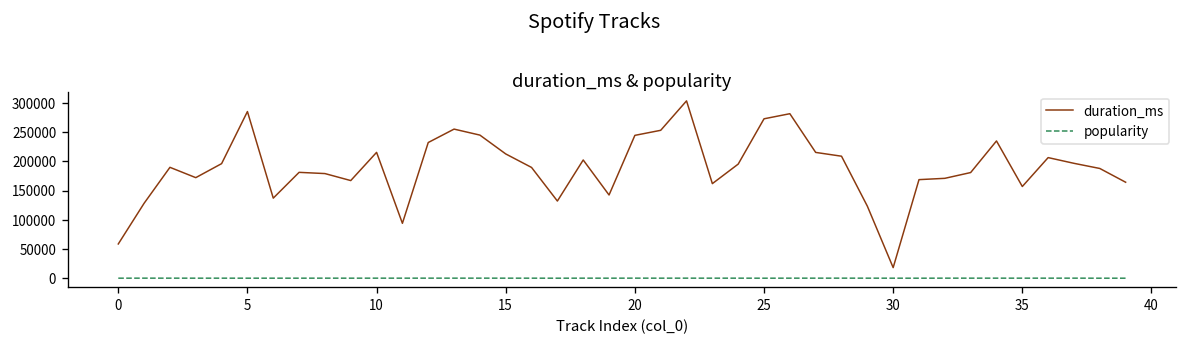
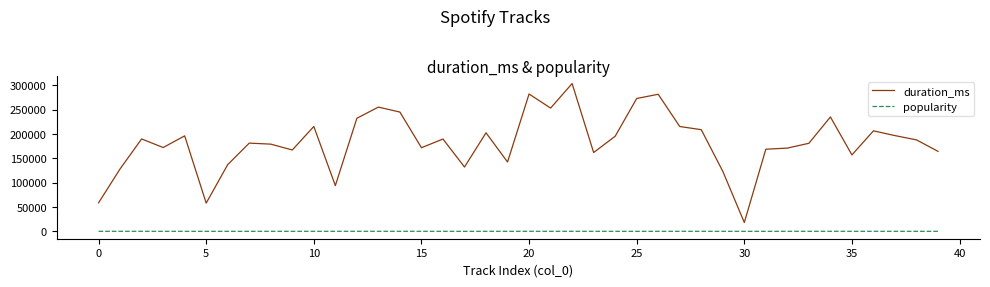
duration_ms, 5: 290000 -> 60000
duration_ms, 15: 210000 -> 170000
duration_ms, 20: 240000 -> 280000
